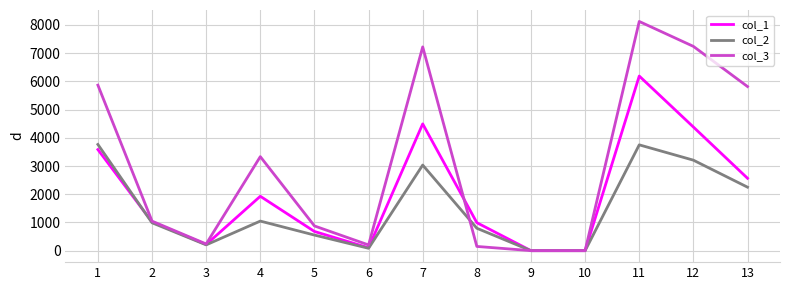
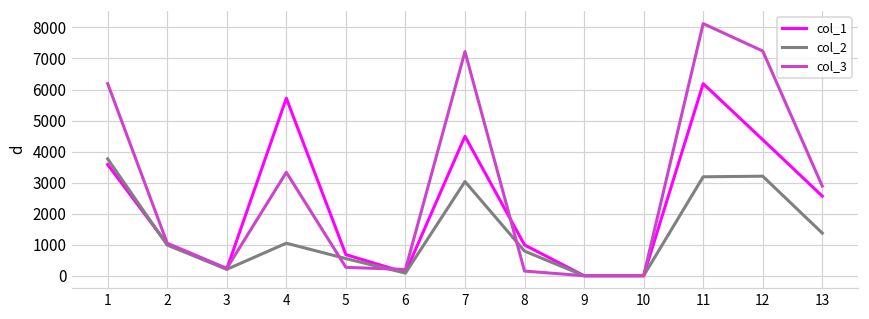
col_3, 1: 5900 -> 6200
col_1, 4: 1900 -> 5700
col_3, 5: 900 -> 300
col_2, 11: 3800 -> 3200
col_2, 13: 2300 -> 1400
col_3, 13: 5800 -> 2900
